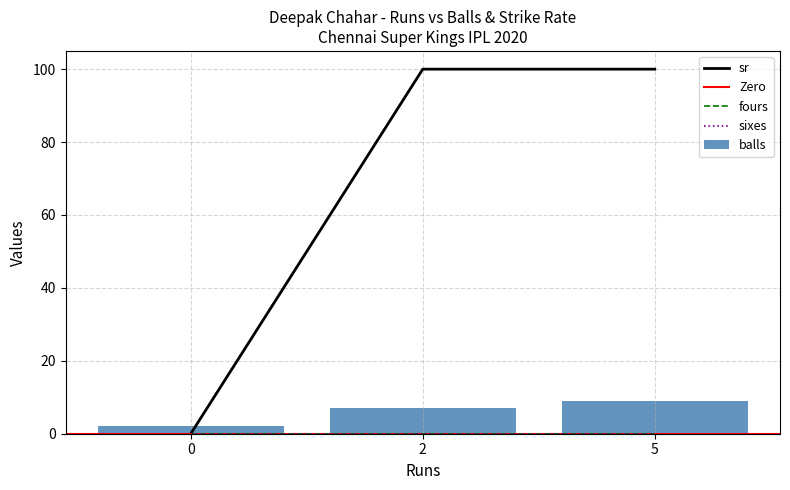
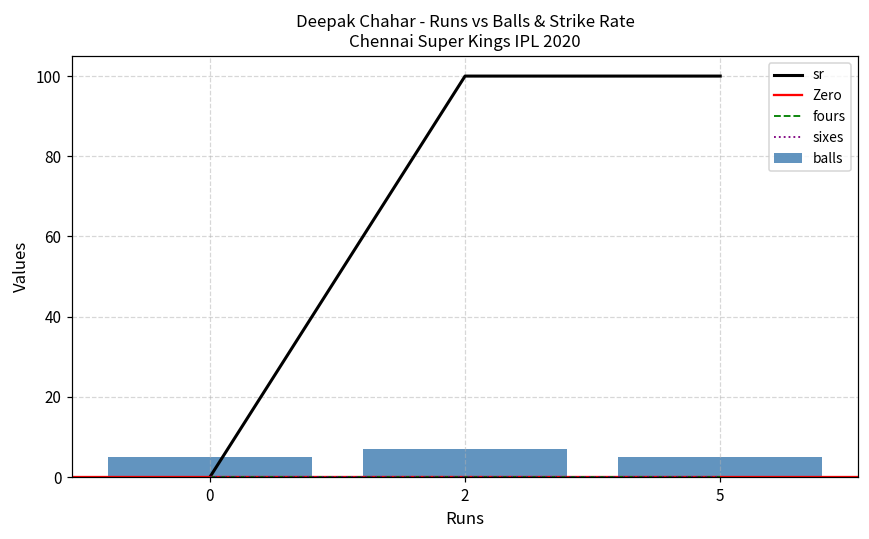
balls, 0: 2 -> 5
balls, 5: 9 -> 5
